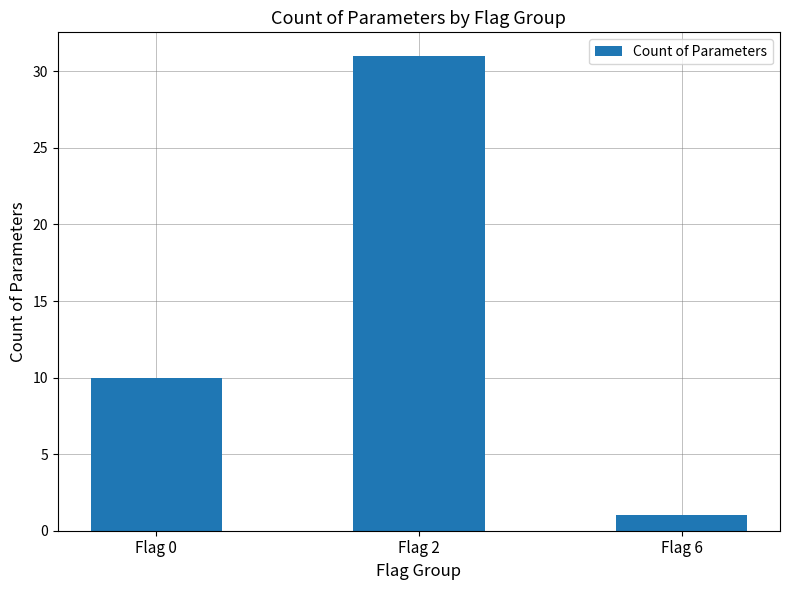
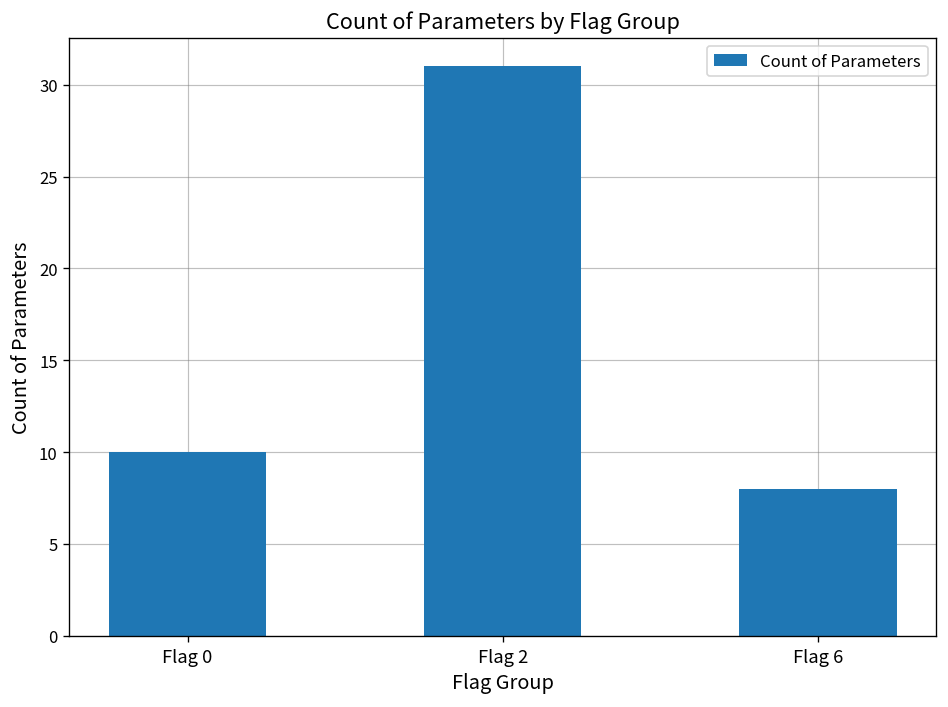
Flag 6: 1 -> 8
